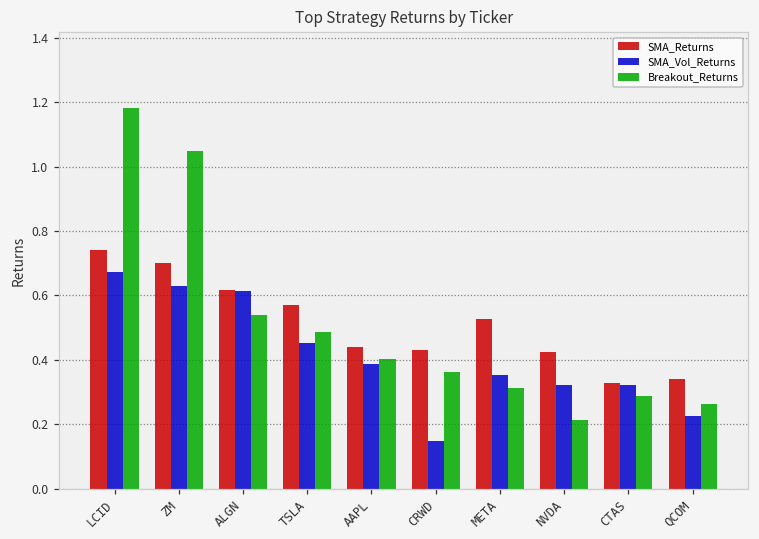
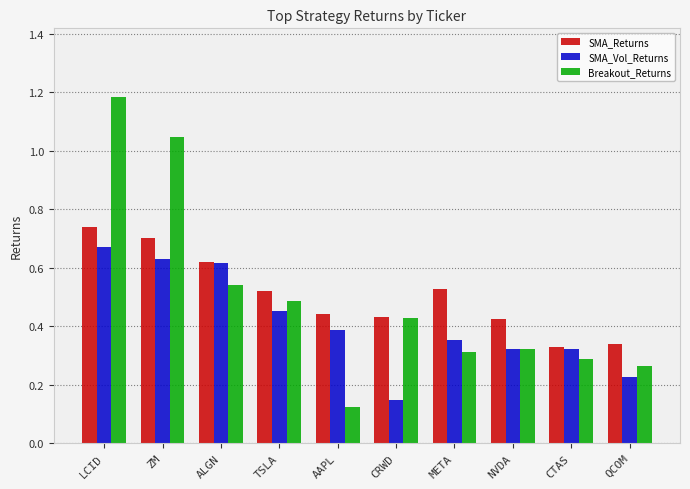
SMA_Returns, TSLA: 0.57 -> 0.52
Breakout_Returns, AAPL: 0.40 -> 0.12
Breakout_Returns, CRWD: 0.36 -> 0.43
Breakout_Returns, NVDA: 0.21 -> 0.32
